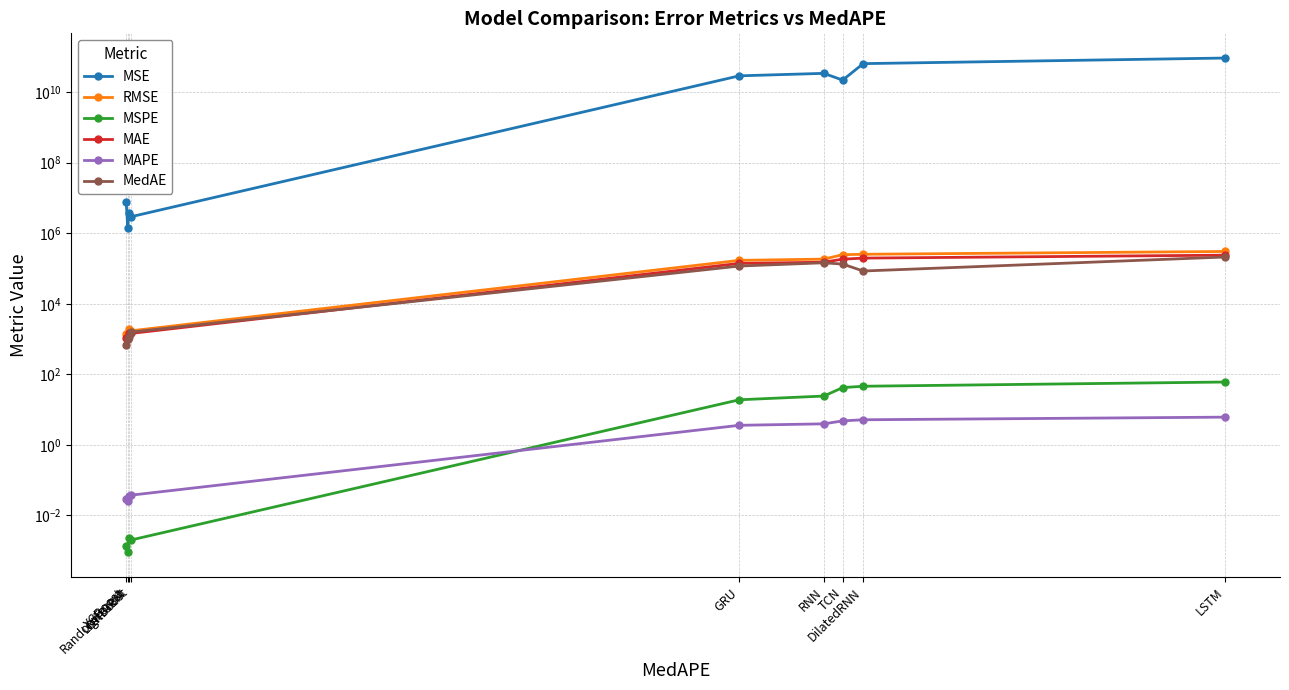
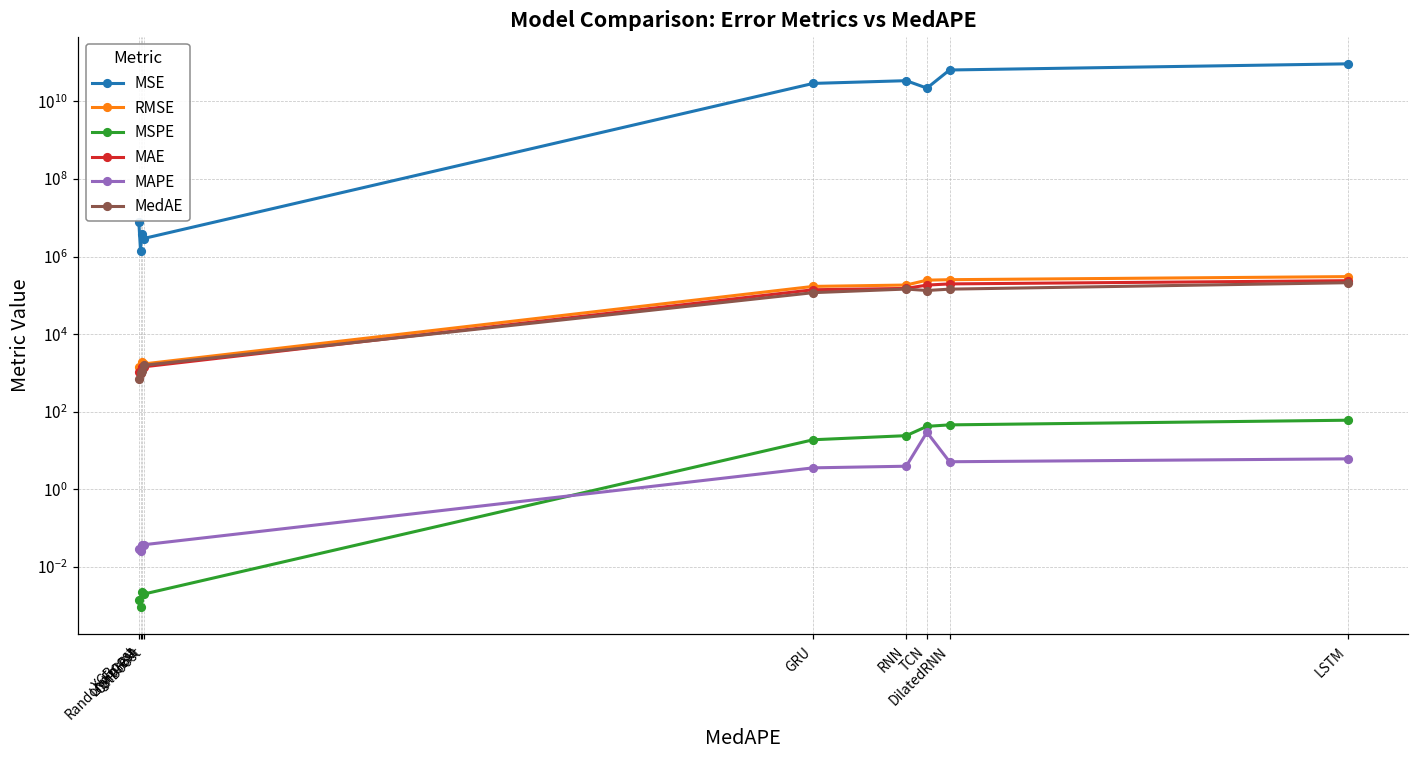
MAPE, TCN: 5 -> 30
MedAE, DilatedRNN: 80000 -> 140000
